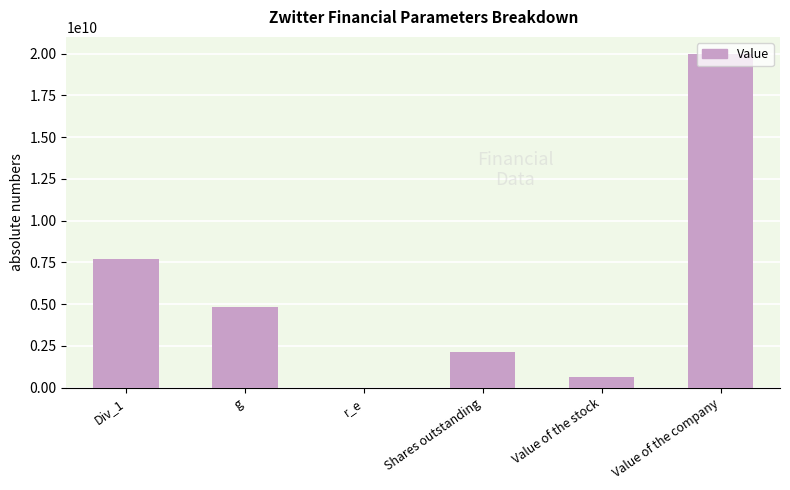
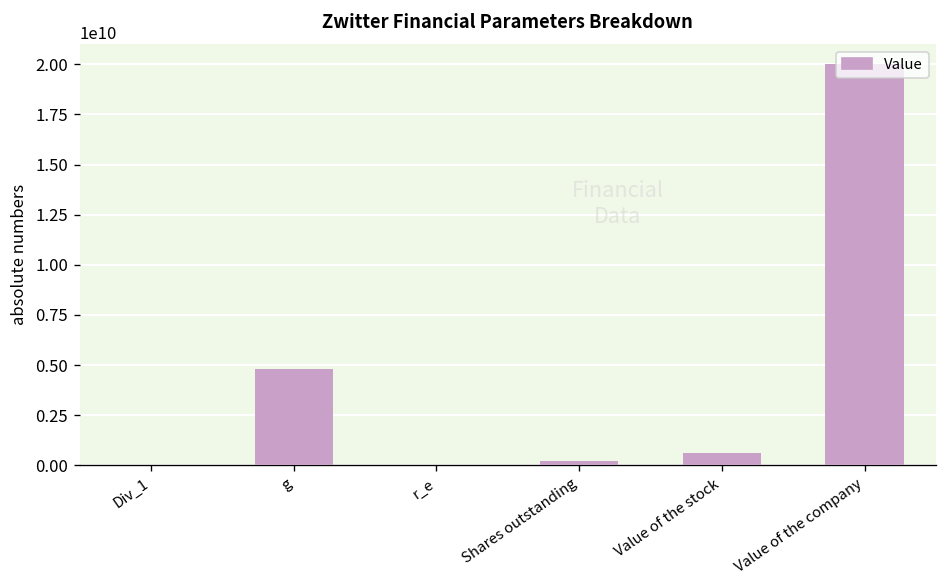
Div_1: 7700000000 -> 0
Shares outstanding: 2100000000 -> 200000000
